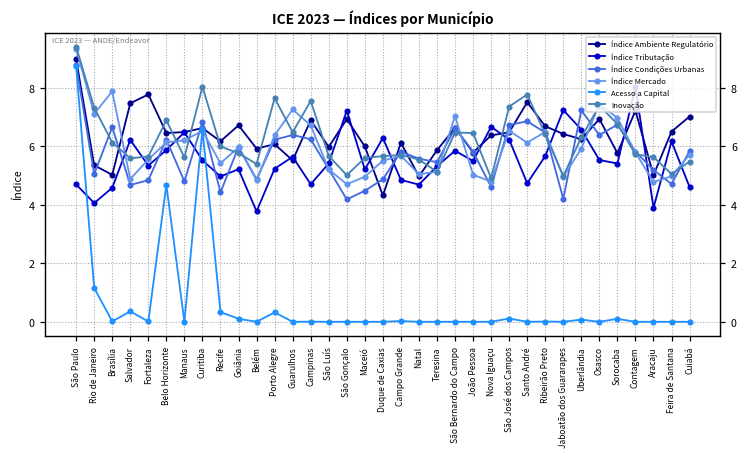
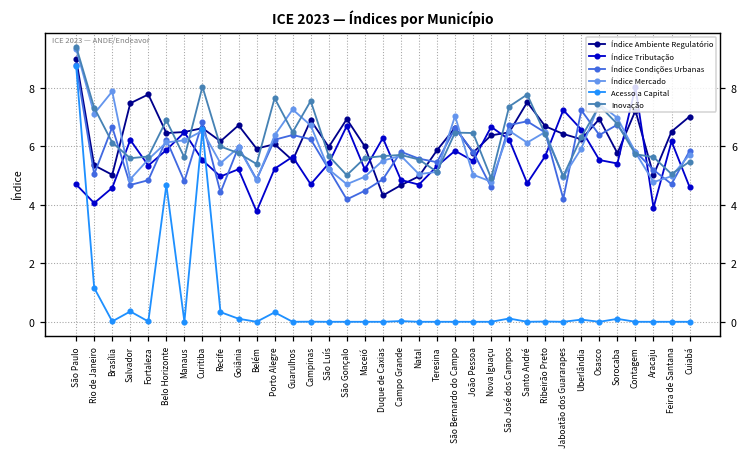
Índice Tributação, São Gonçalo: 7.2 -> 6.7
Índice Ambiente Regulatório, Campo Grande: 6.1 -> 4.7
